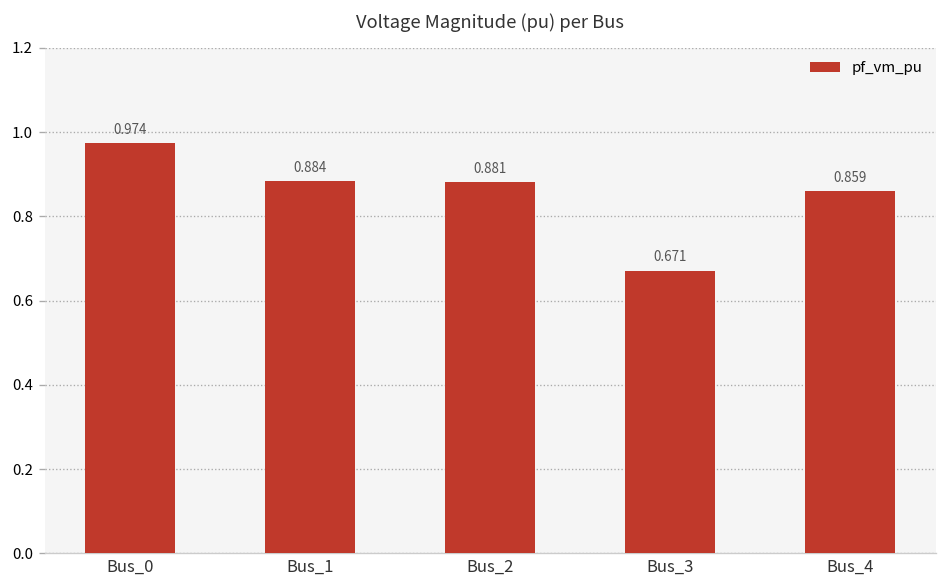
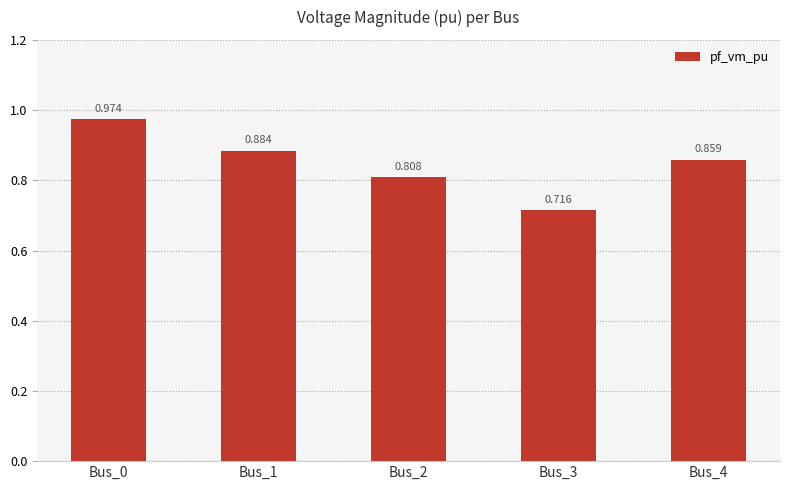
Bus_2: 0.881 -> 0.808
Bus_3: 0.671 -> 0.716
